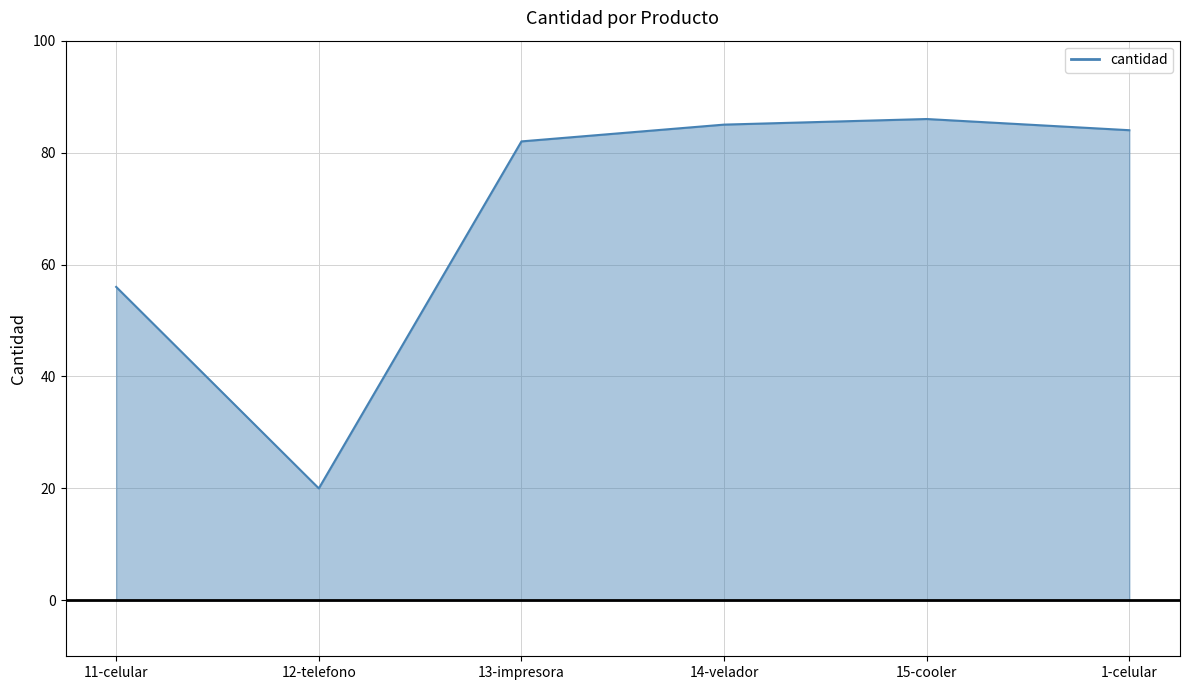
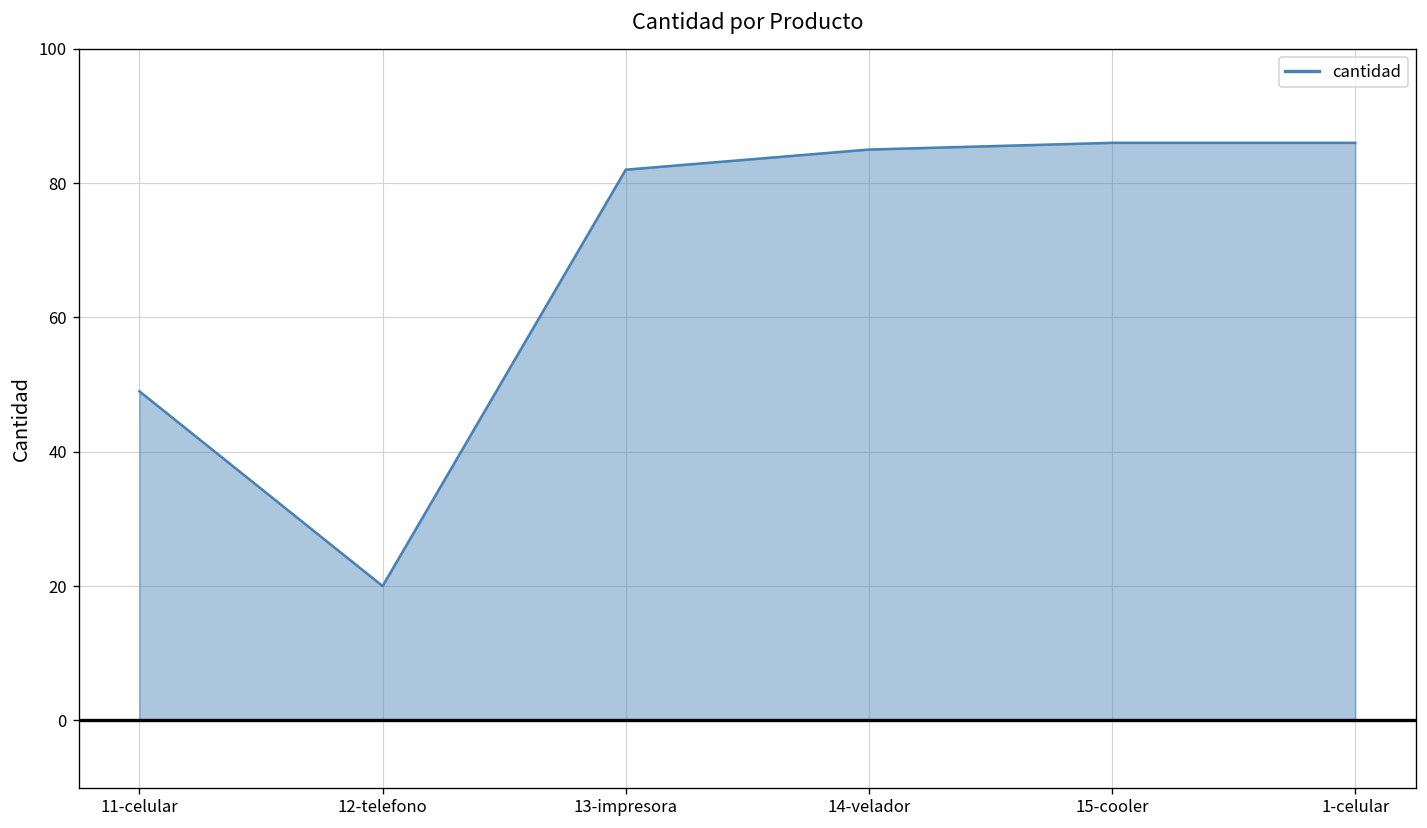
11-celular: 56 -> 49
1-celular: 84 -> 86
